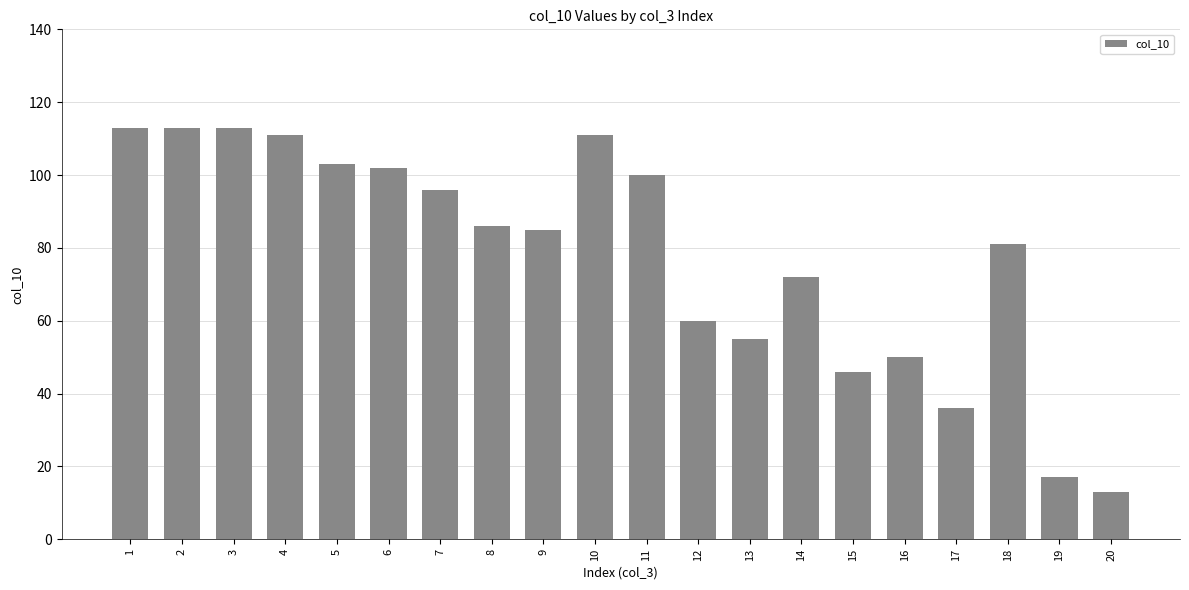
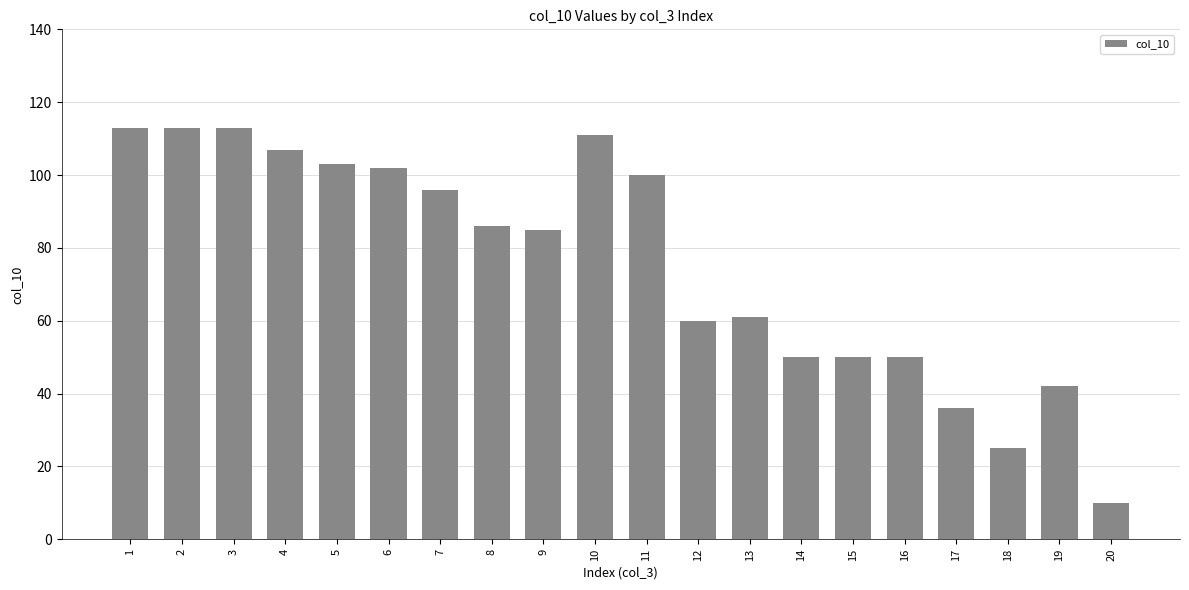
4: 111 -> 107
13: 55 -> 61
14: 72 -> 50
15: 46 -> 50
18: 81 -> 25
19: 17 -> 42
20: 13 -> 10
